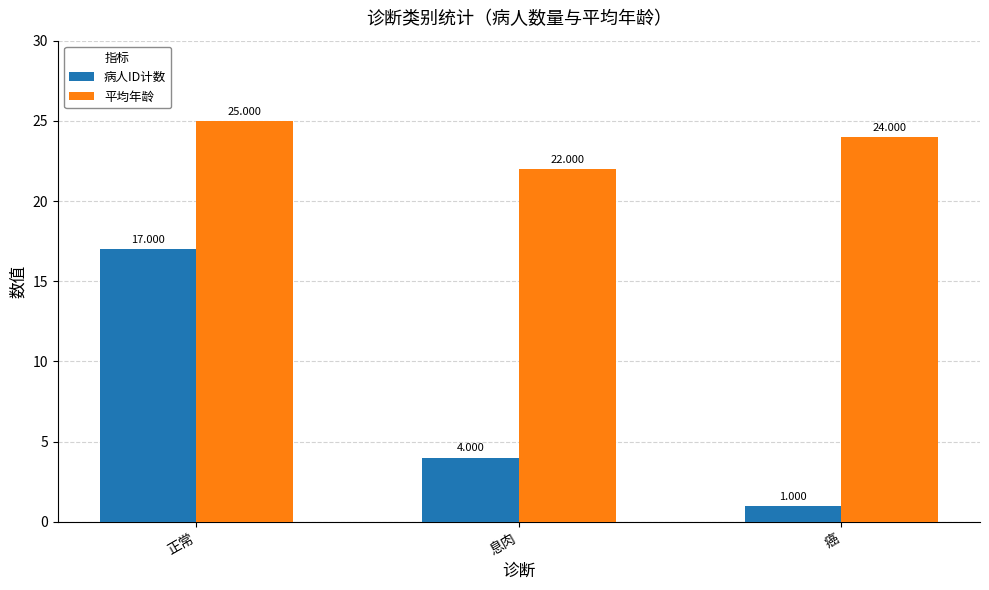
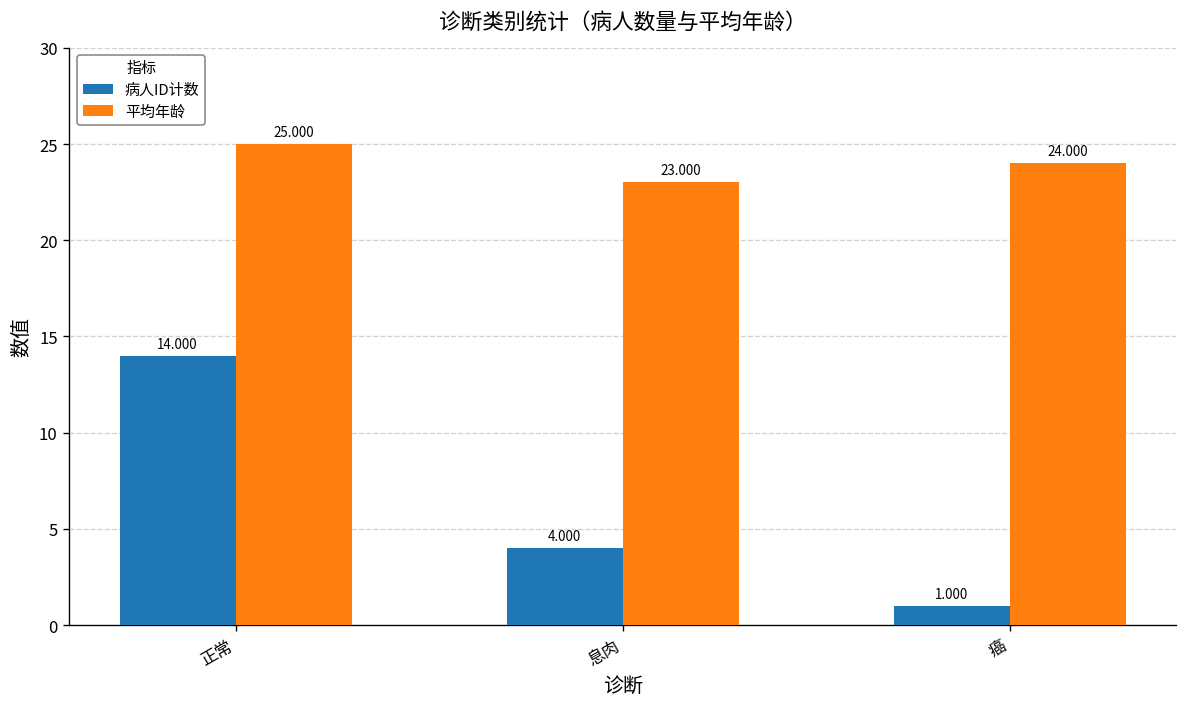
病人ID计数, 正常: 17.000 -> 14.000
平均年龄, 息肉: 22.000 -> 23.000
